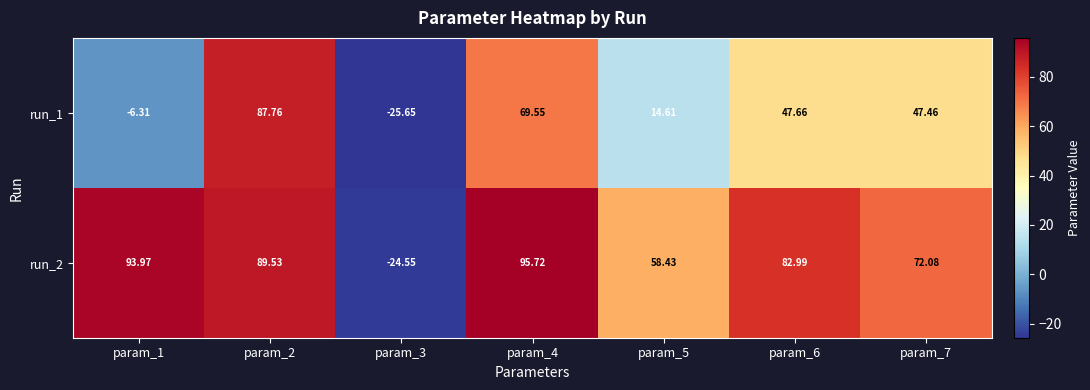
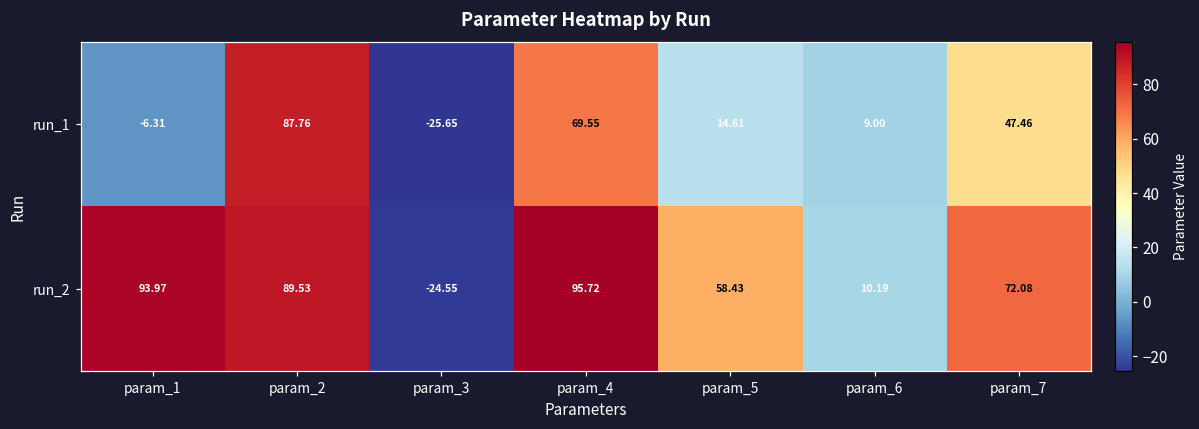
run_1, param_6: 47.66 -> 9.00
run_2, param_6: 82.99 -> 10.19
